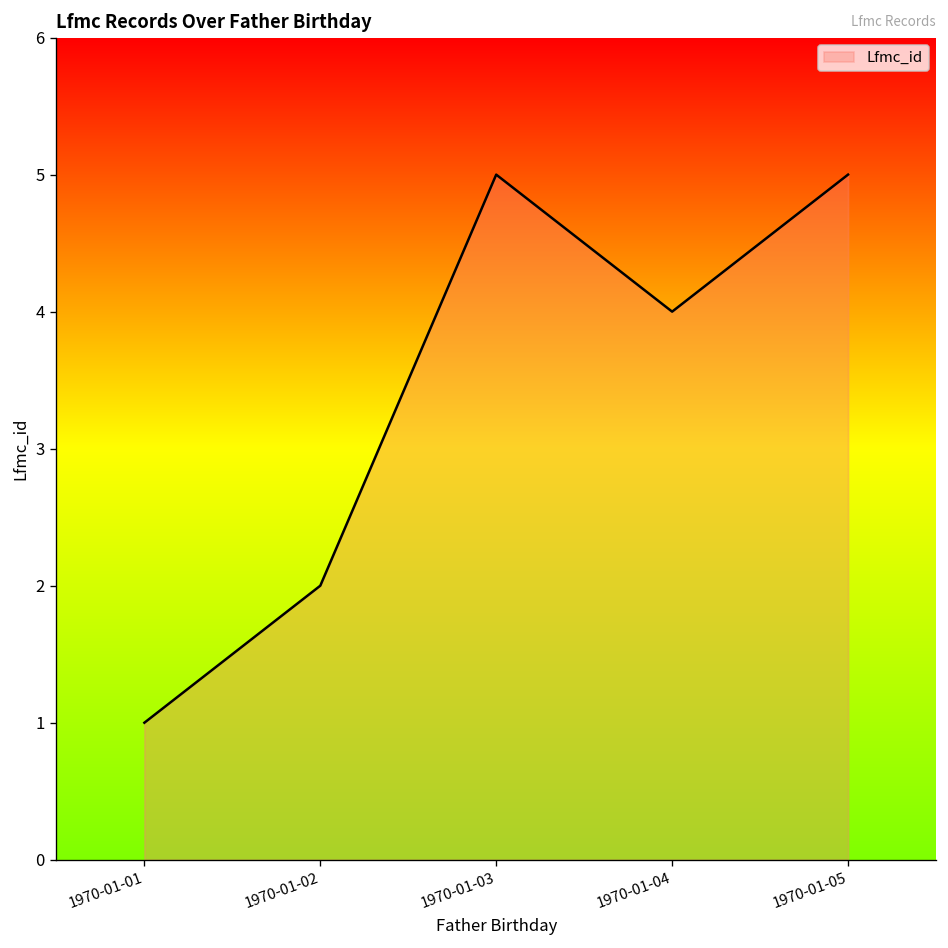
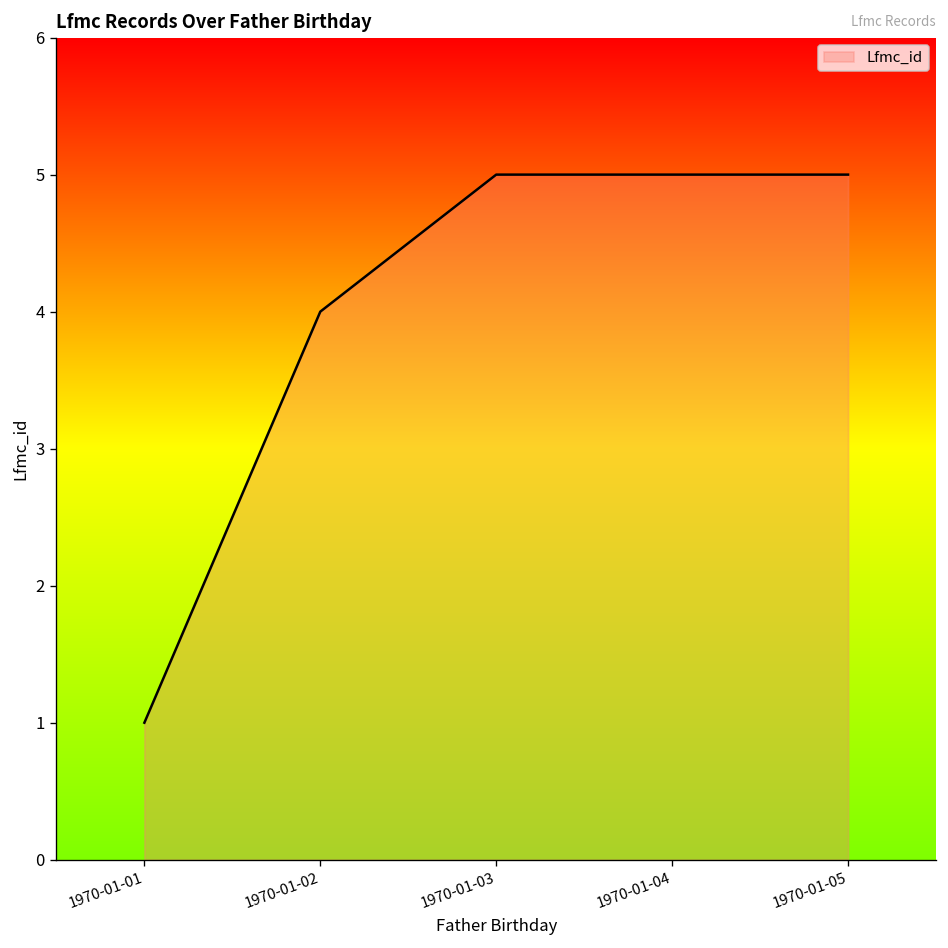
1970-01-02: 2 -> 4
1970-01-04: 4 -> 5
